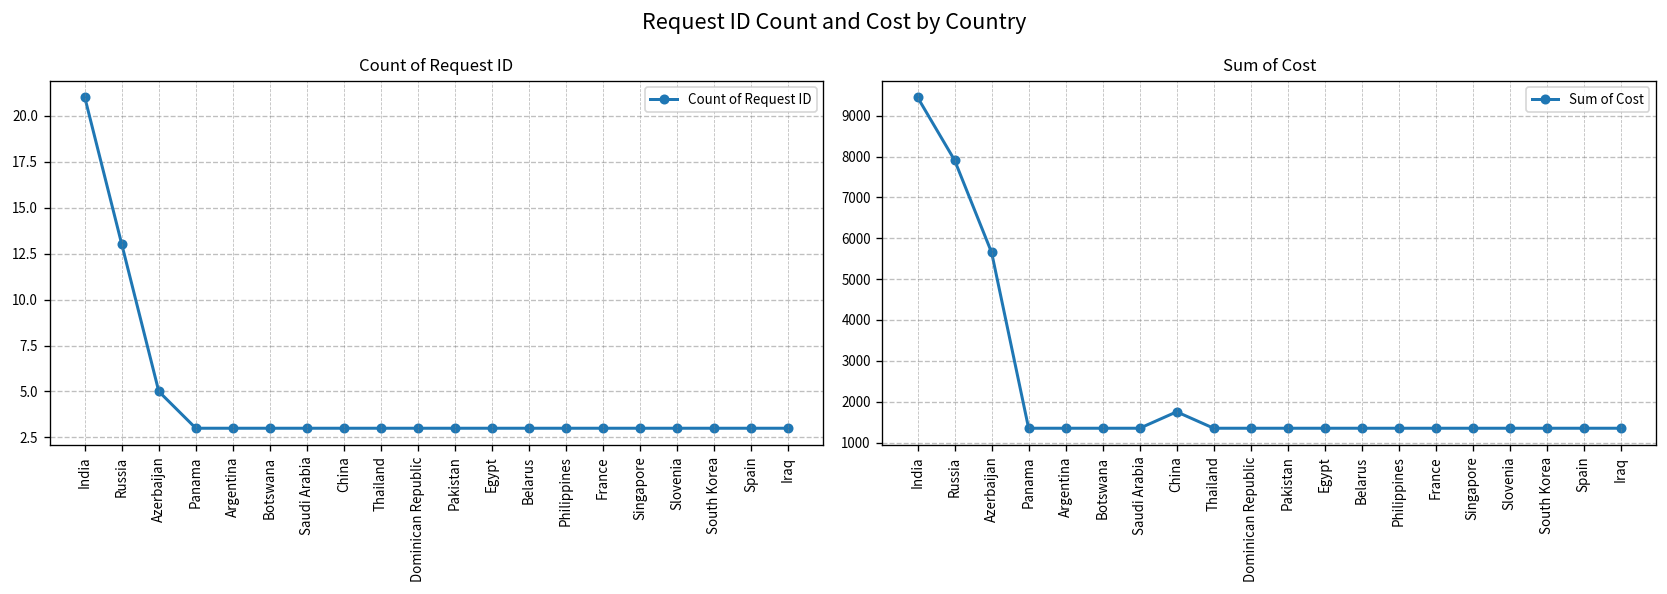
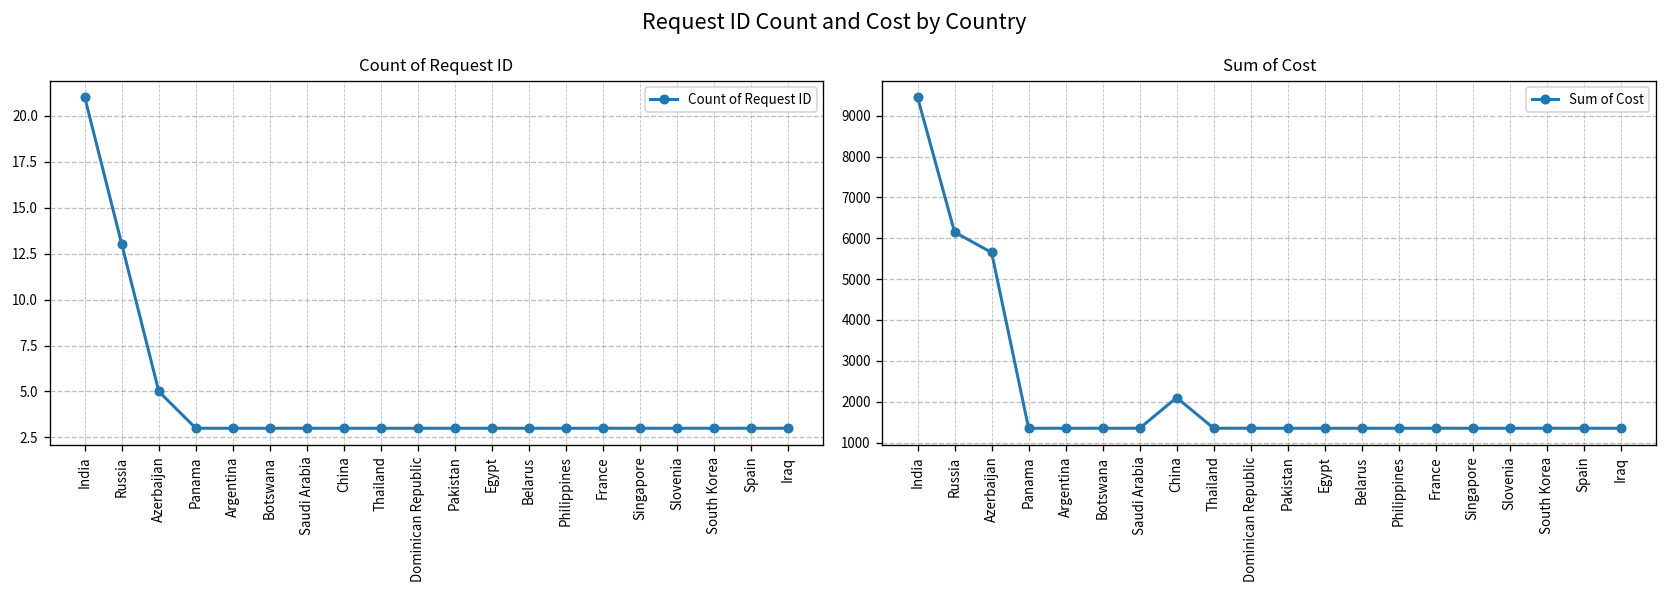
Sum of Cost, Russia: 7900 -> 6200
Sum of Cost, China: 1800 -> 2100
